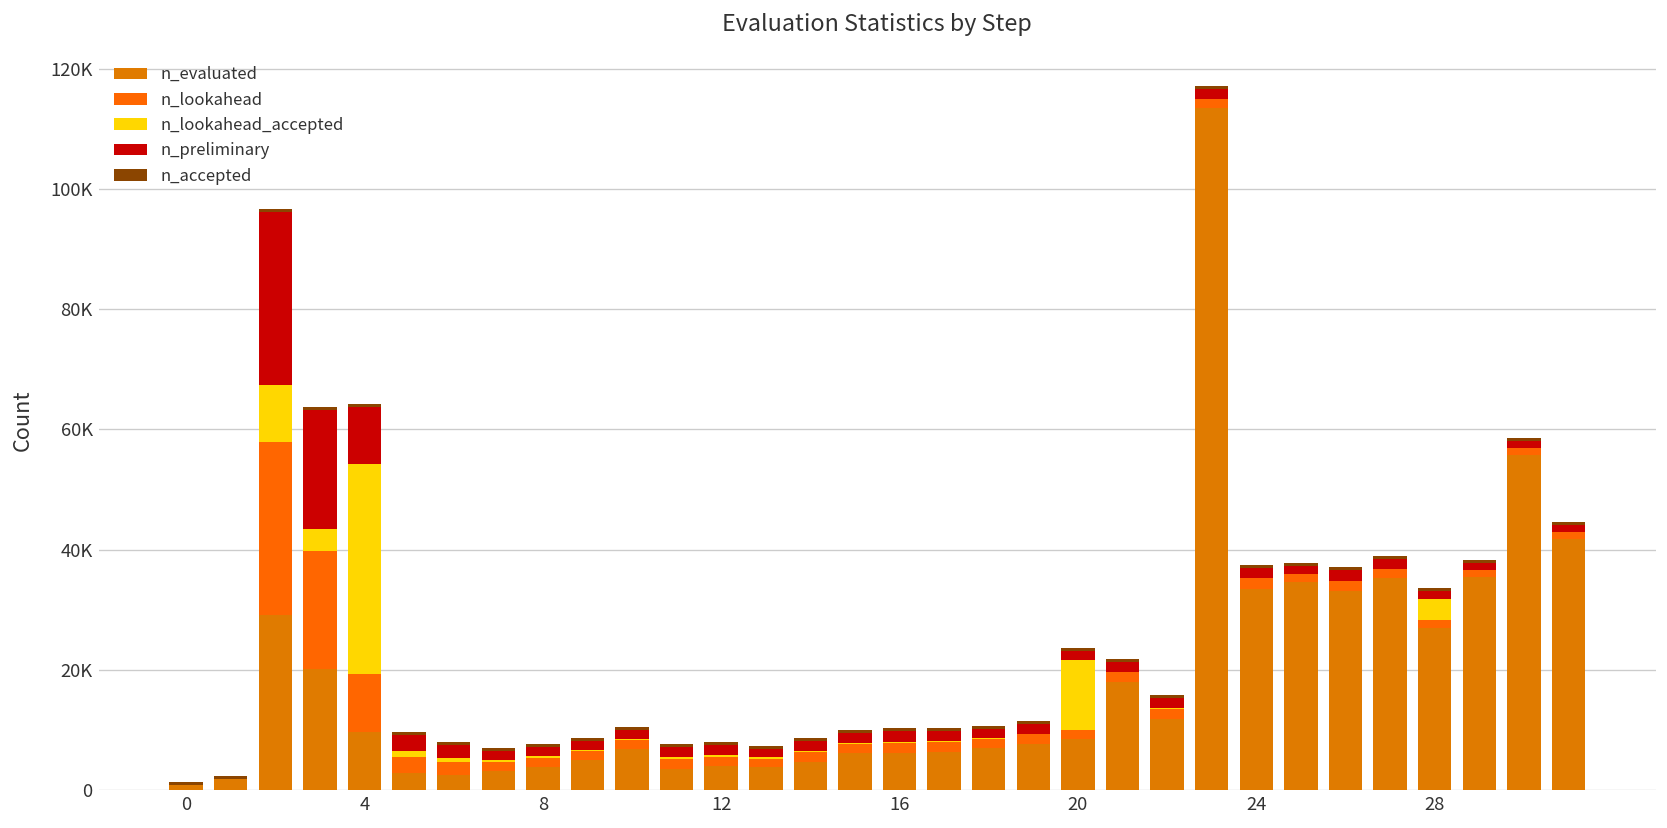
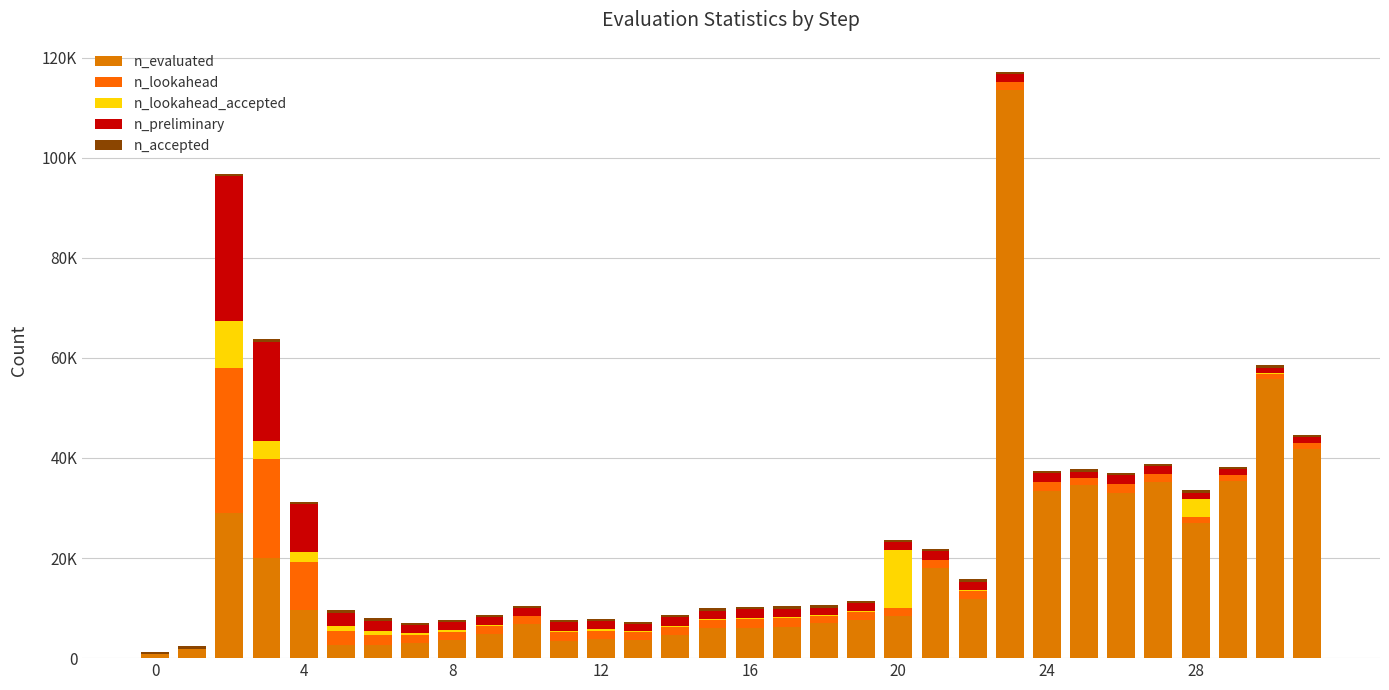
n_lookahead_accepted, 4: 35000 -> 2000
